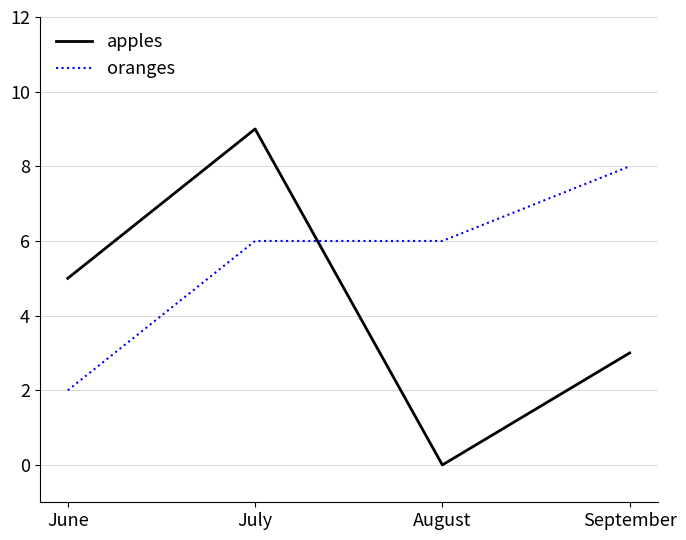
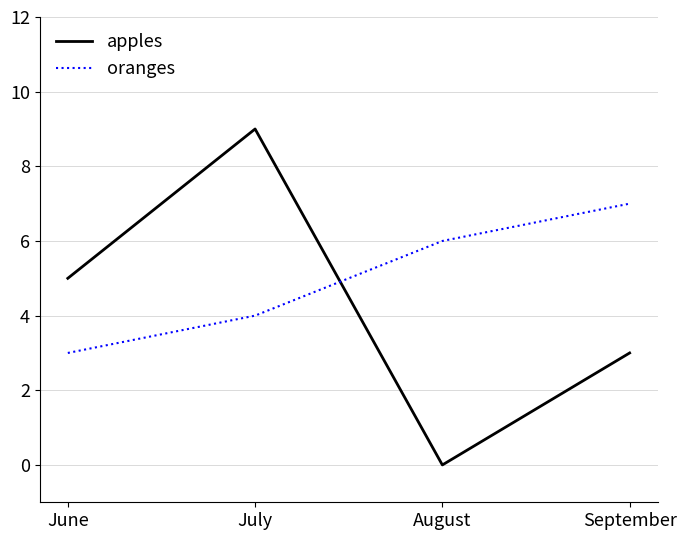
oranges, June: 2 -> 3
oranges, July: 6 -> 4
oranges, September: 8 -> 7
